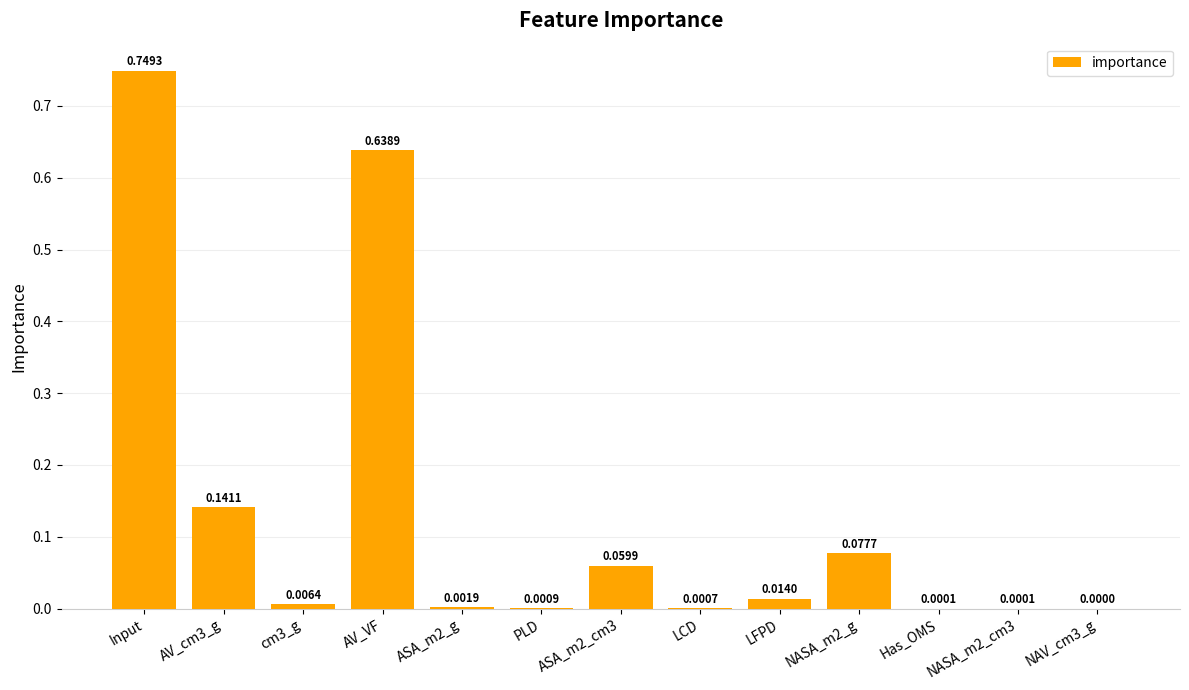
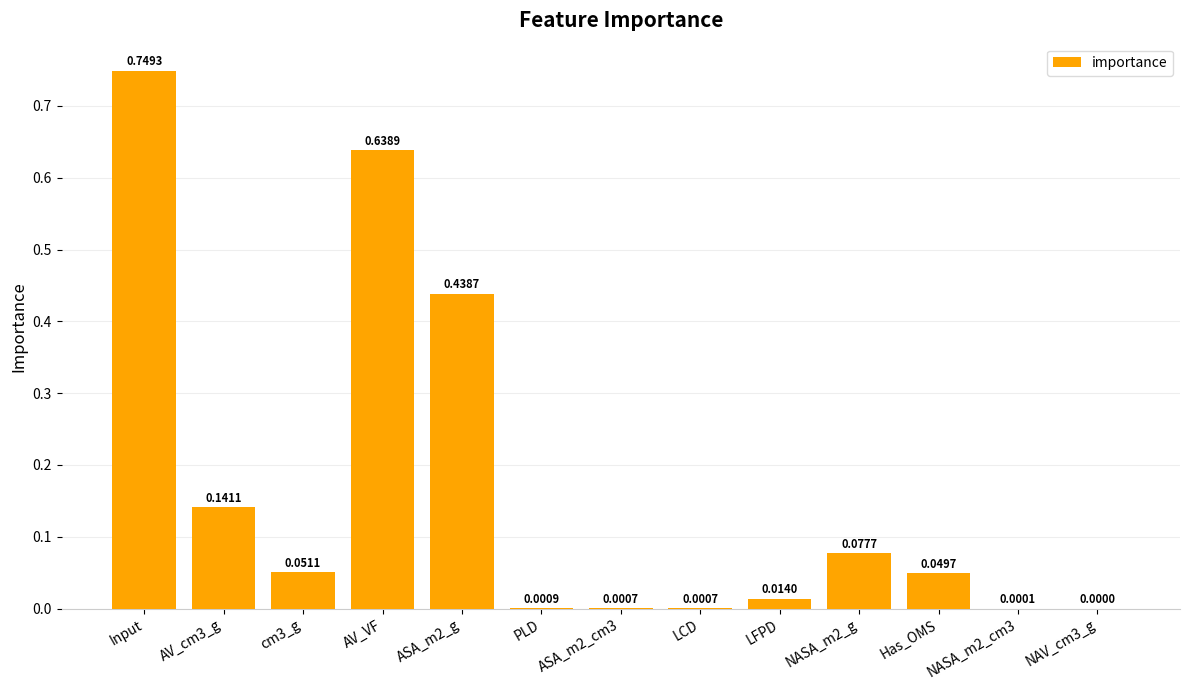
cm3_g: 0.0064 -> 0.0511
ASA_m2_g: 0.0019 -> 0.4387
ASA_m2_cm3: 0.0599 -> 0.0007
Has_OMS: 0.0001 -> 0.0497
